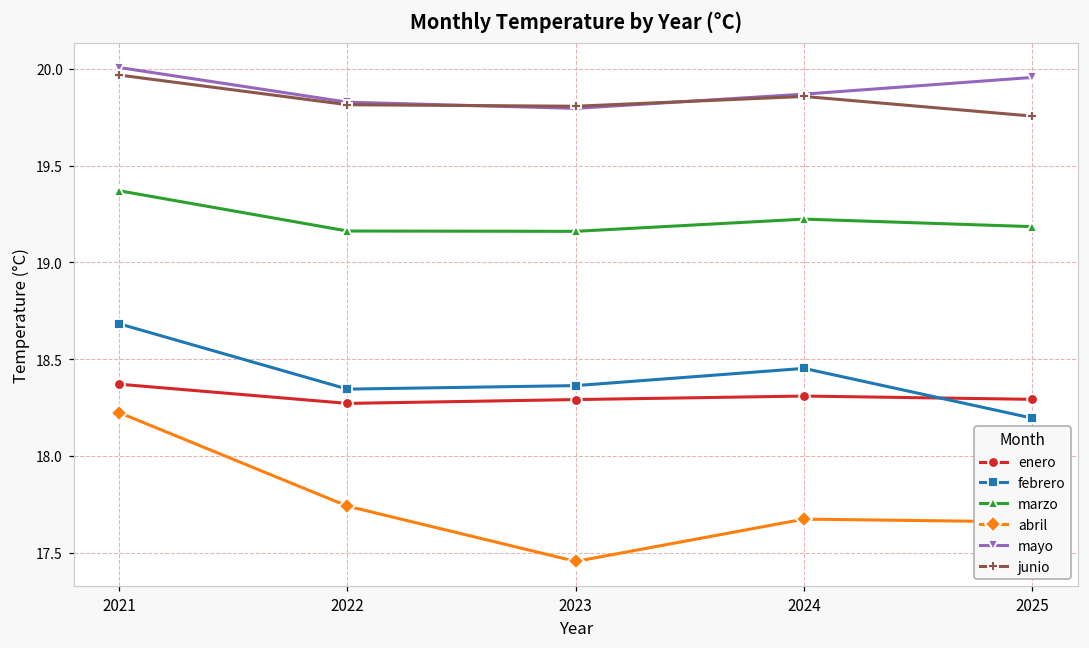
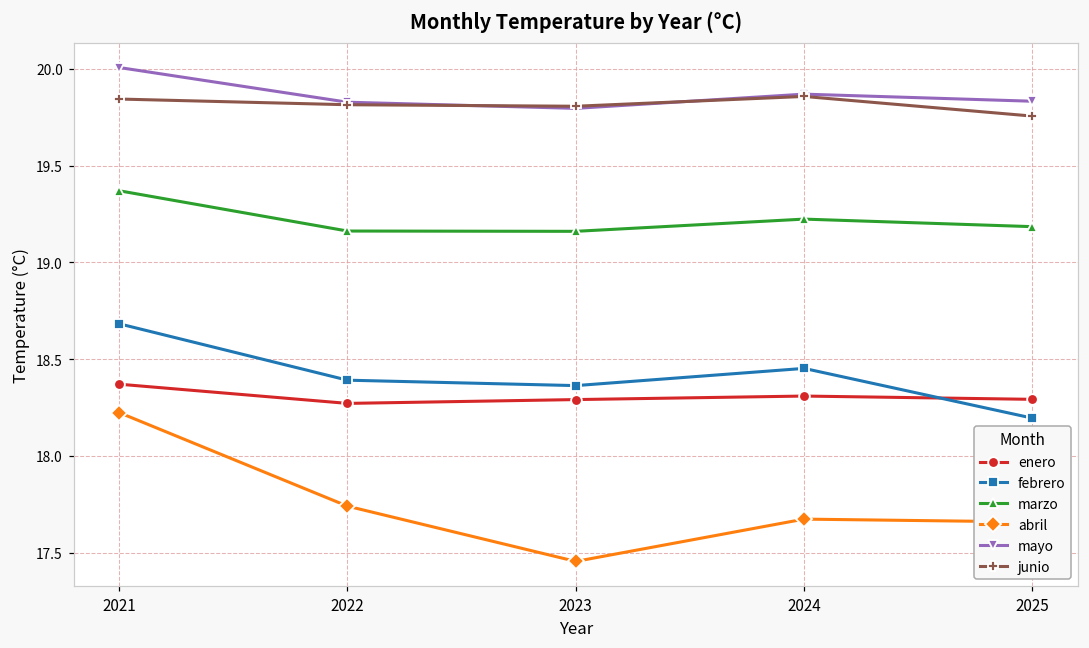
junio, 2021: 19.97 -> 19.84
febrero, 2022: 18.34 -> 18.39
mayo, 2025: 19.96 -> 19.83
